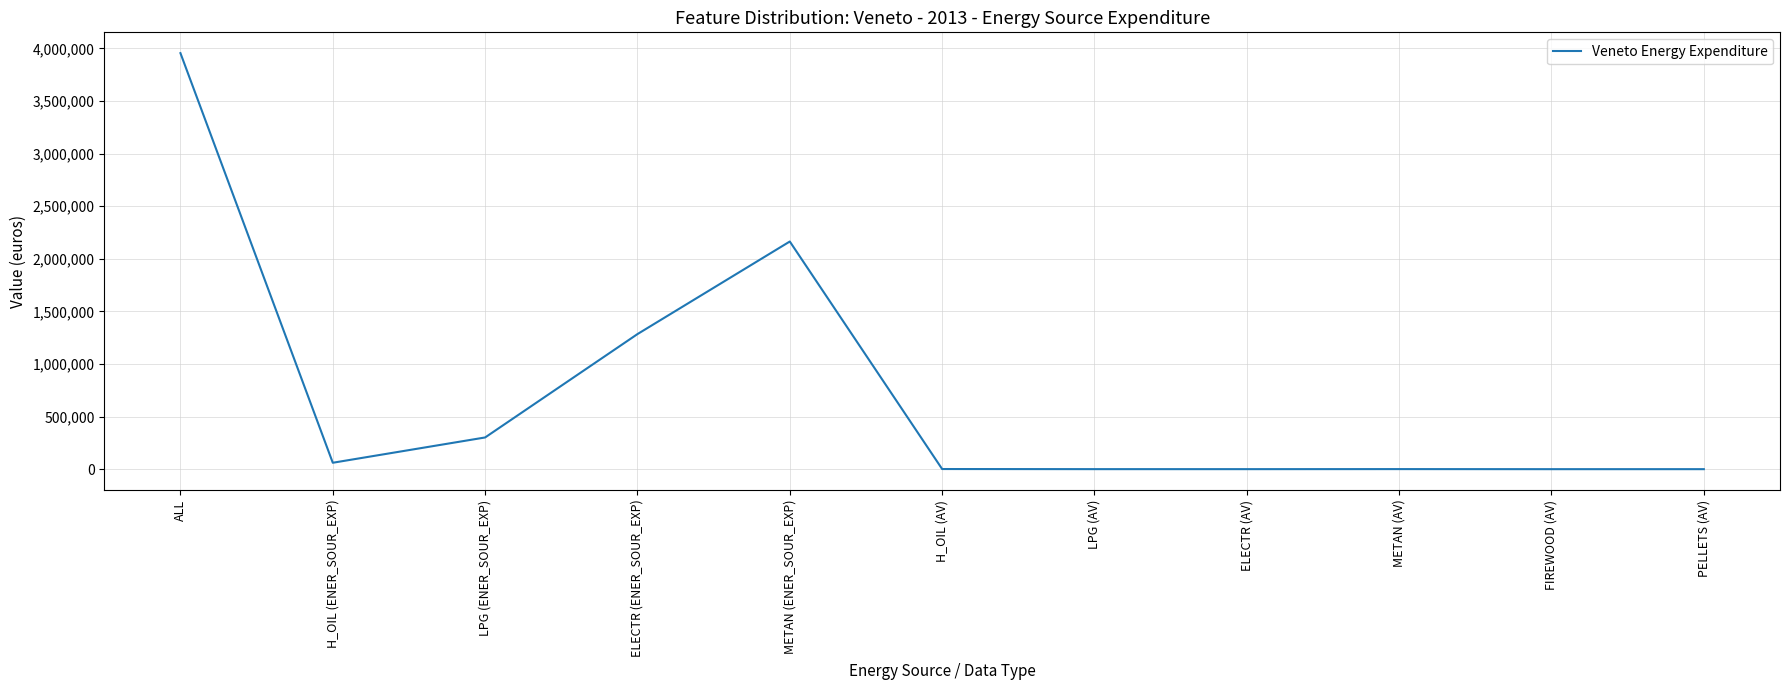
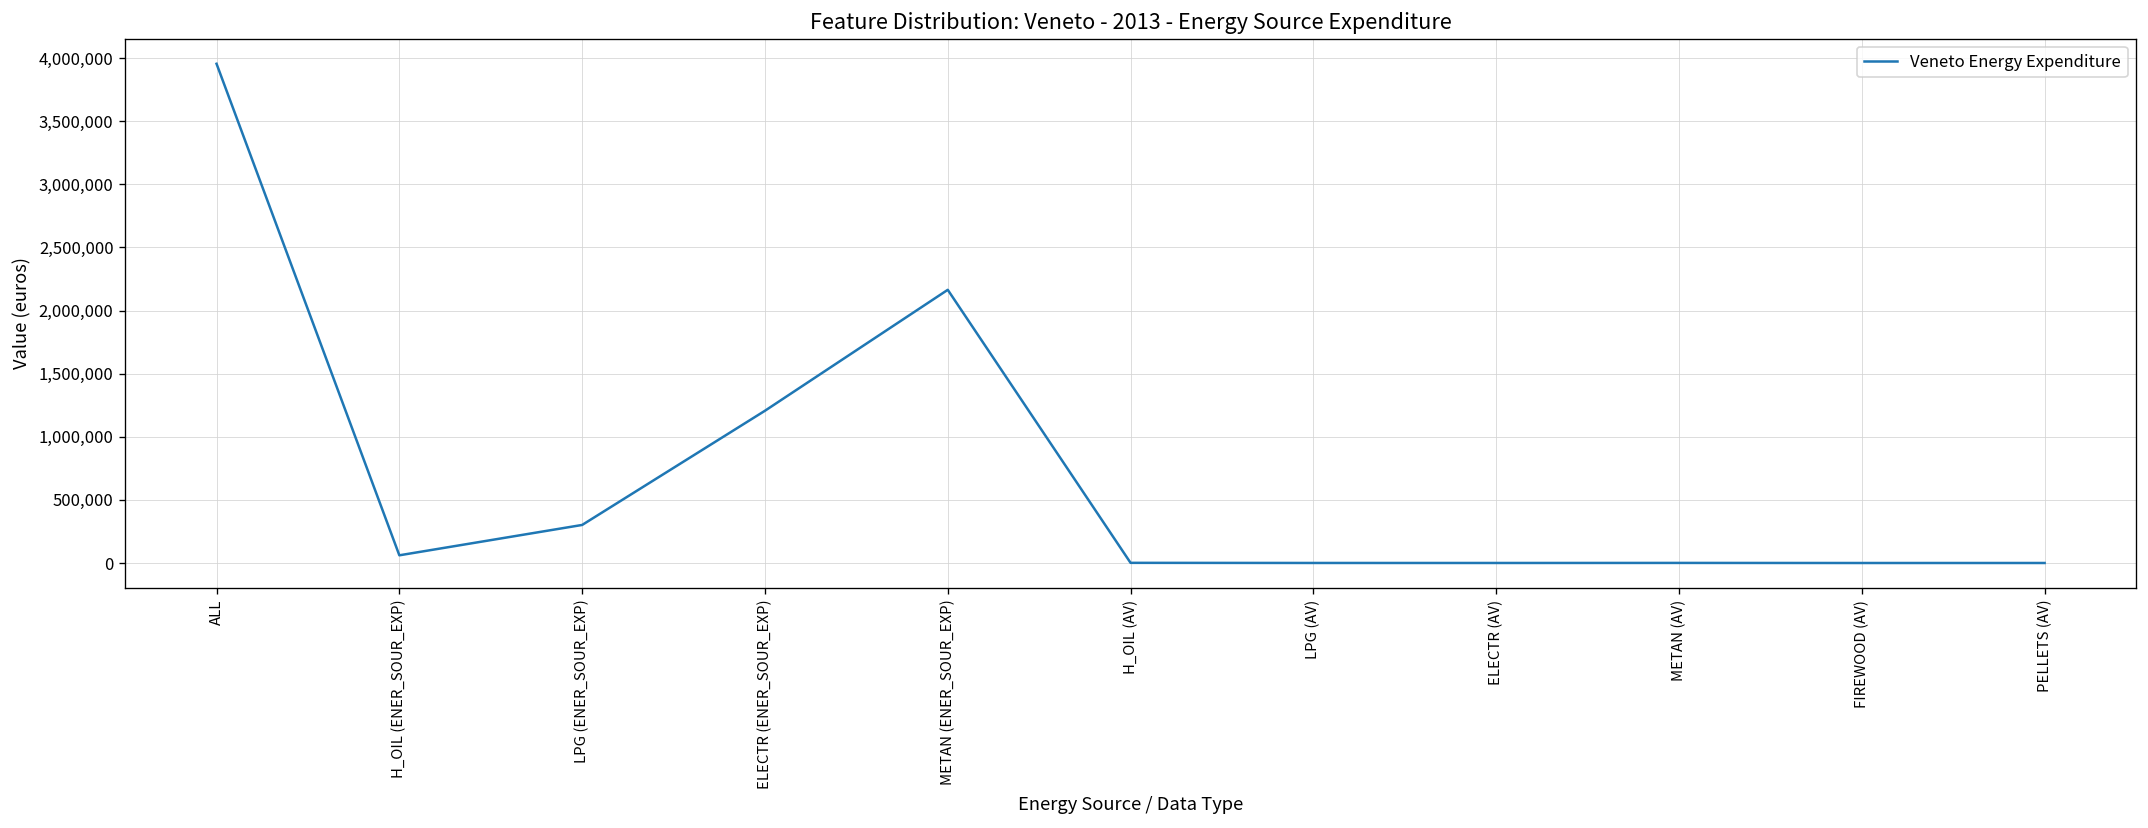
ELECTR (ENER_SOUR_EXP): 1,280,000 -> 1,210,000
